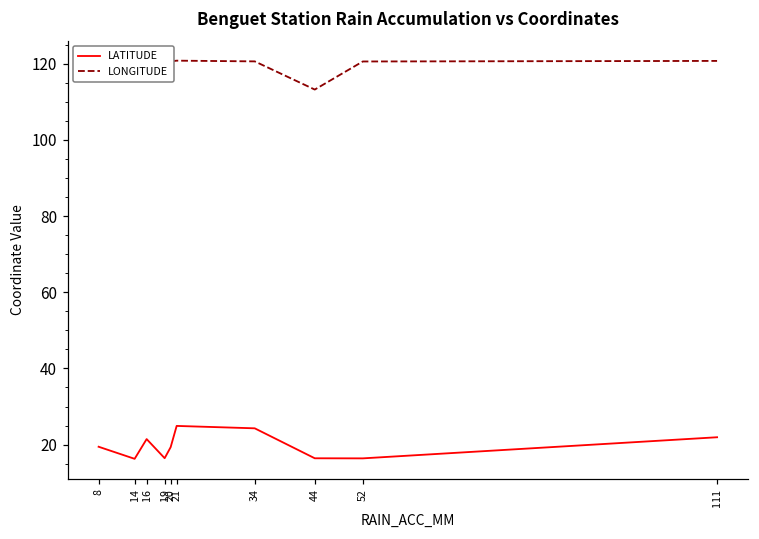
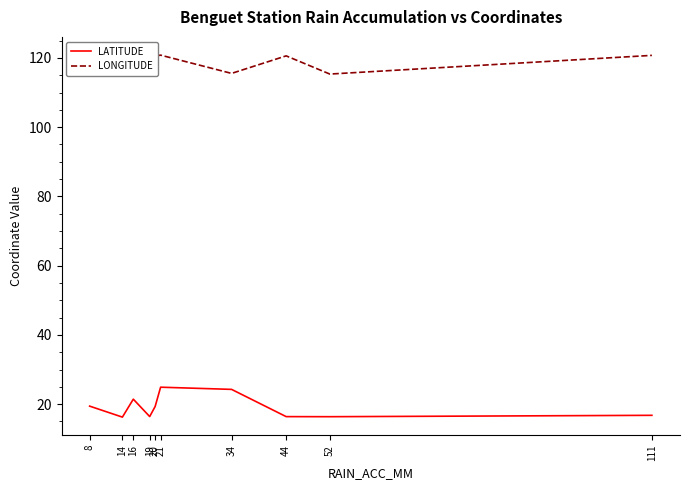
LONGITUDE, 34: 121 -> 116
LONGITUDE, 44: 113 -> 121
LONGITUDE, 52: 121 -> 115
LATITUDE, 111: 22 -> 17
